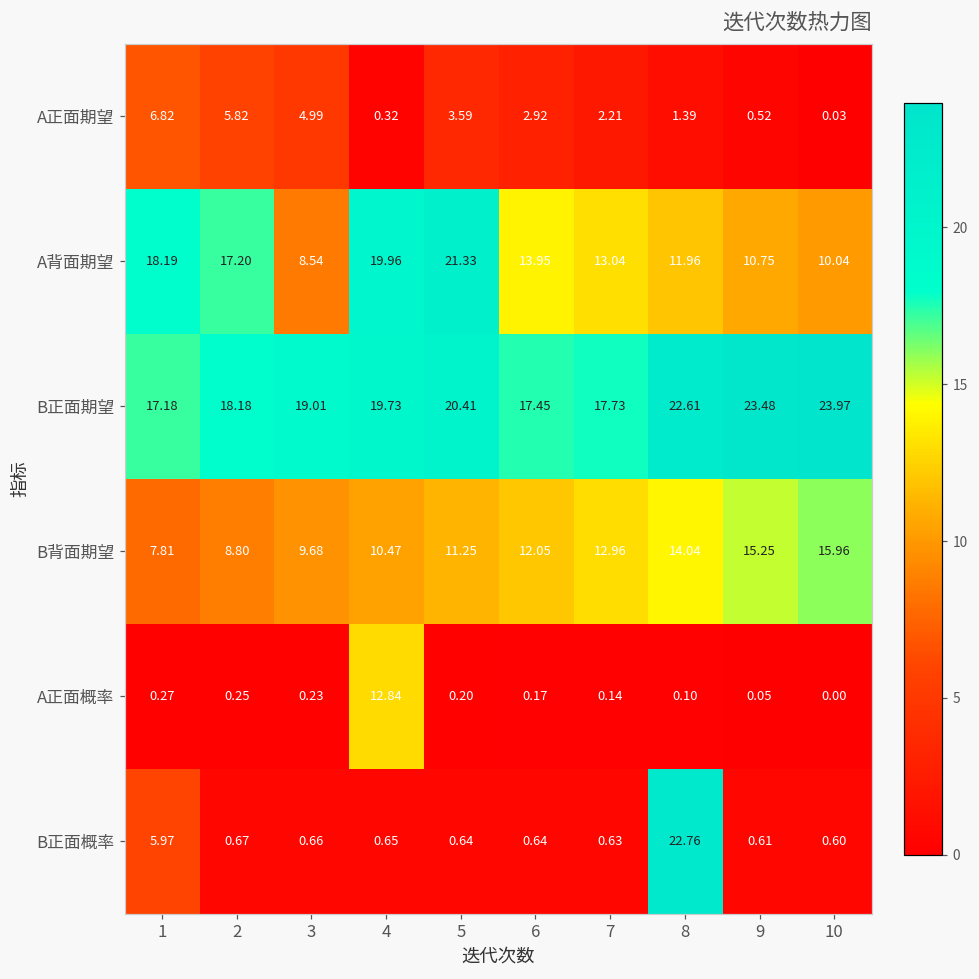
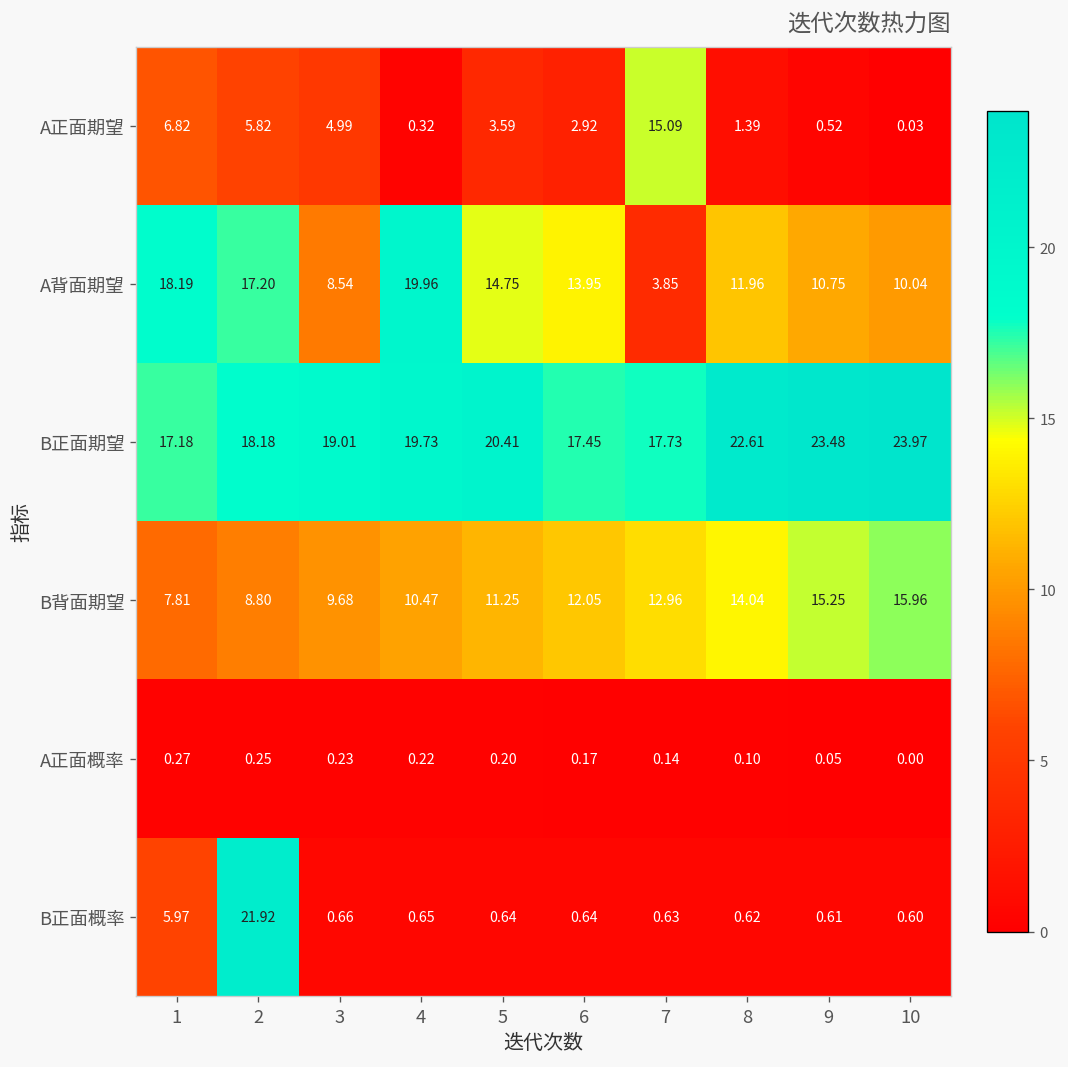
A正面期望, 7: 2.21 -> 15.09
A背面期望, 5: 21.33 -> 14.75
A背面期望, 7: 13.04 -> 3.85
A正面概率, 4: 12.84 -> 0.22
B正面概率, 2: 0.67 -> 21.92
B正面概率, 8: 22.76 -> 0.62
